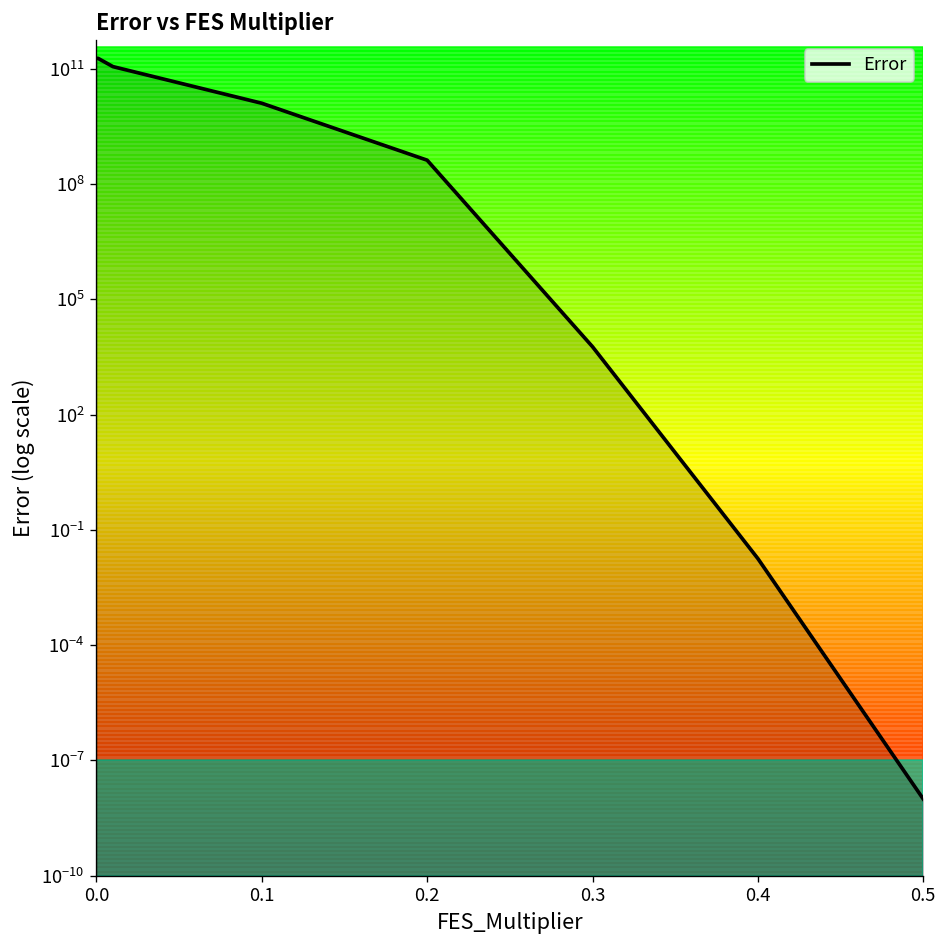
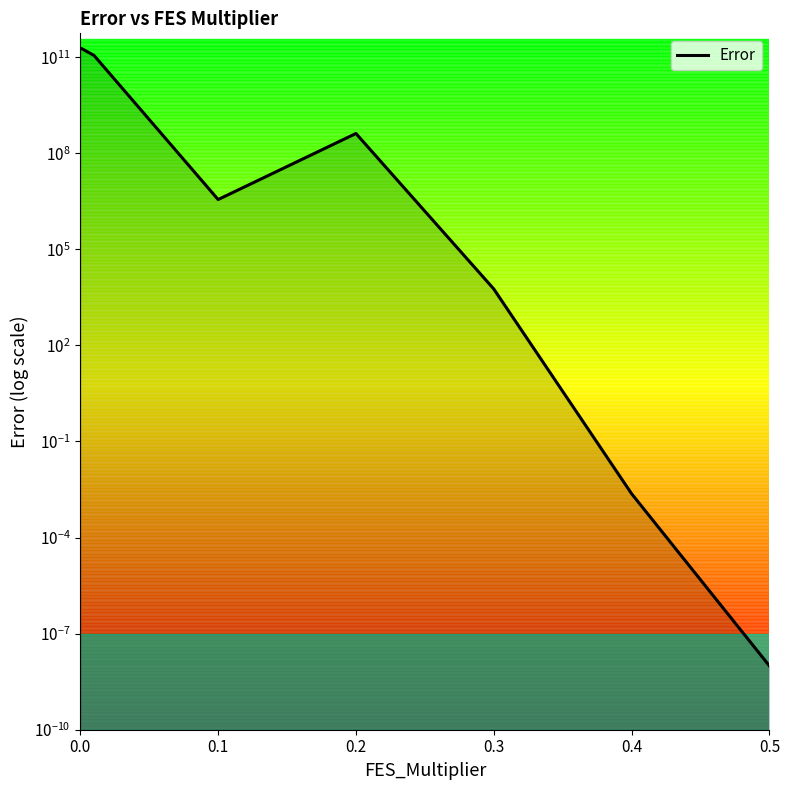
0.1: 13000000000 -> 4000000
0.4: 0.02 -> 0.002
